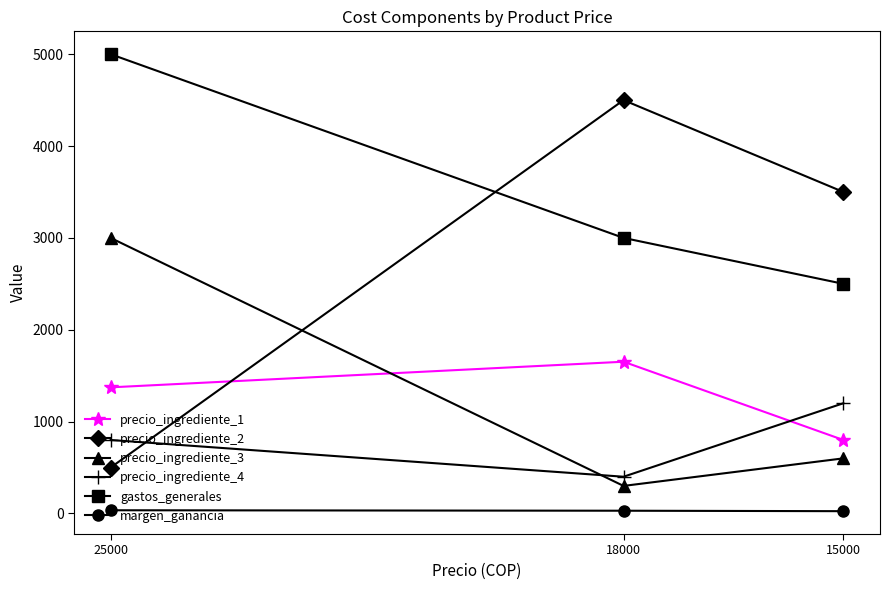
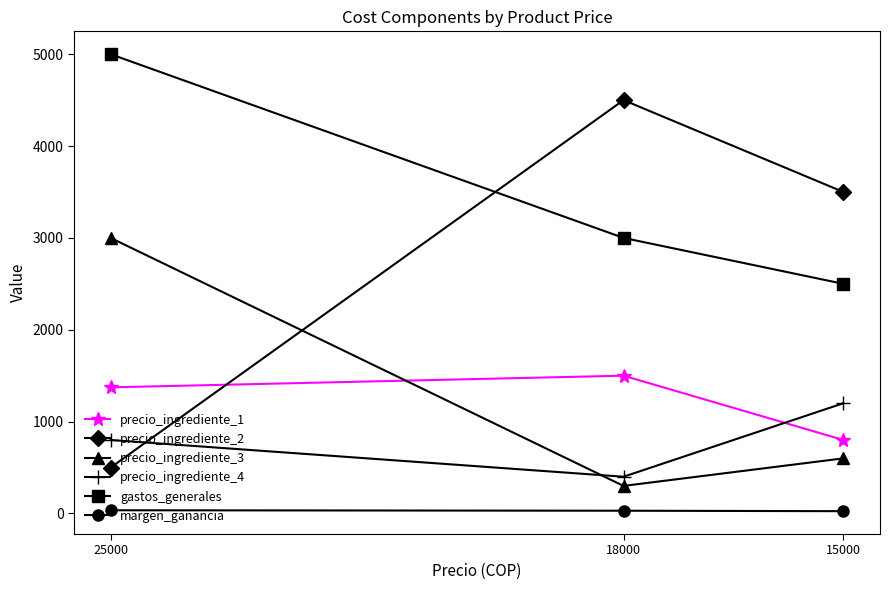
precio_ingrediente_1, 18000: 1700 -> 1500
